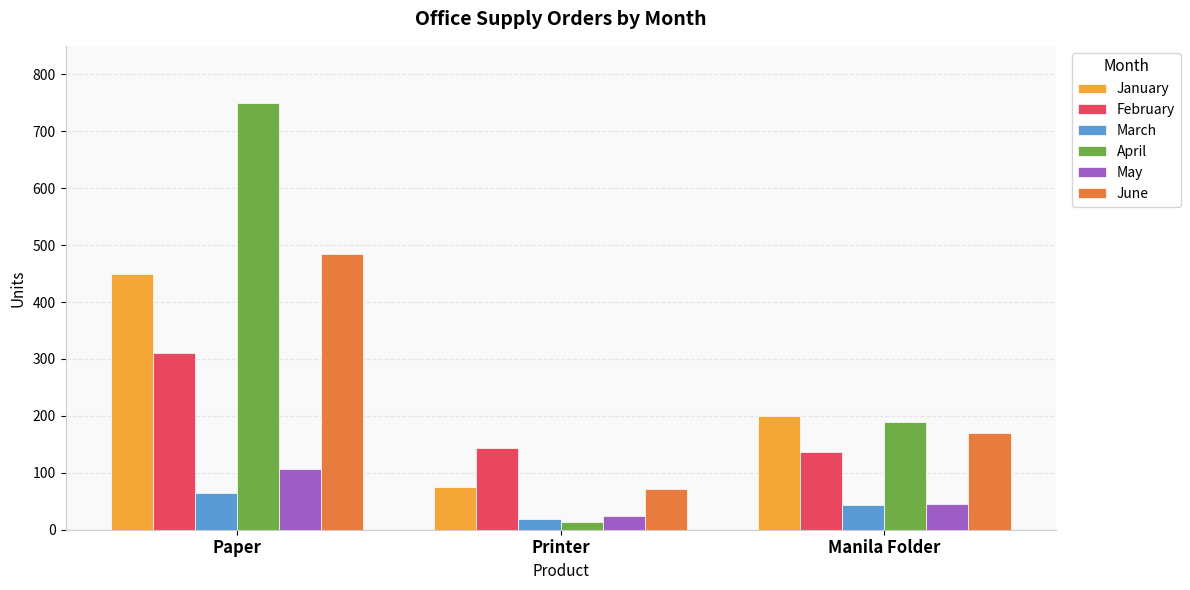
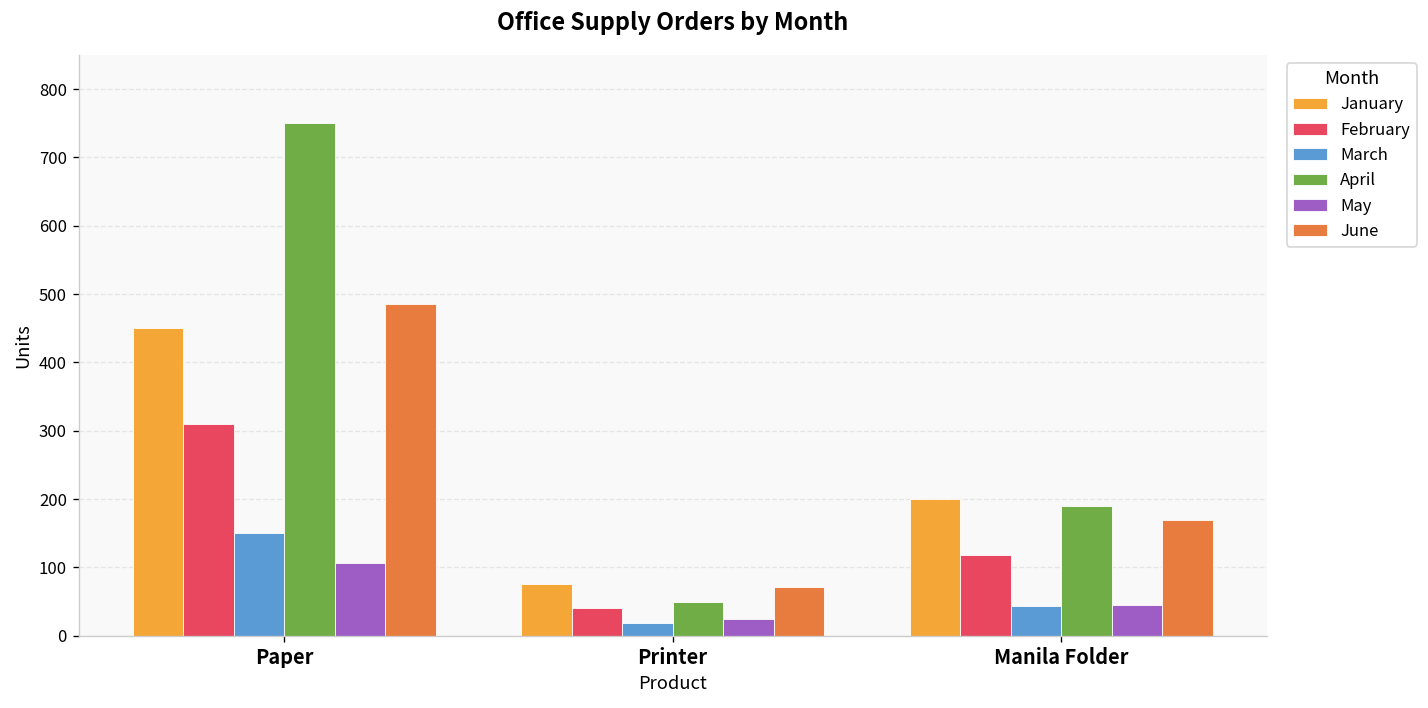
March, Paper: 70 -> 150
February, Printer: 140 -> 40
April, Printer: 10 -> 50
February, Manila Folder: 140 -> 120
